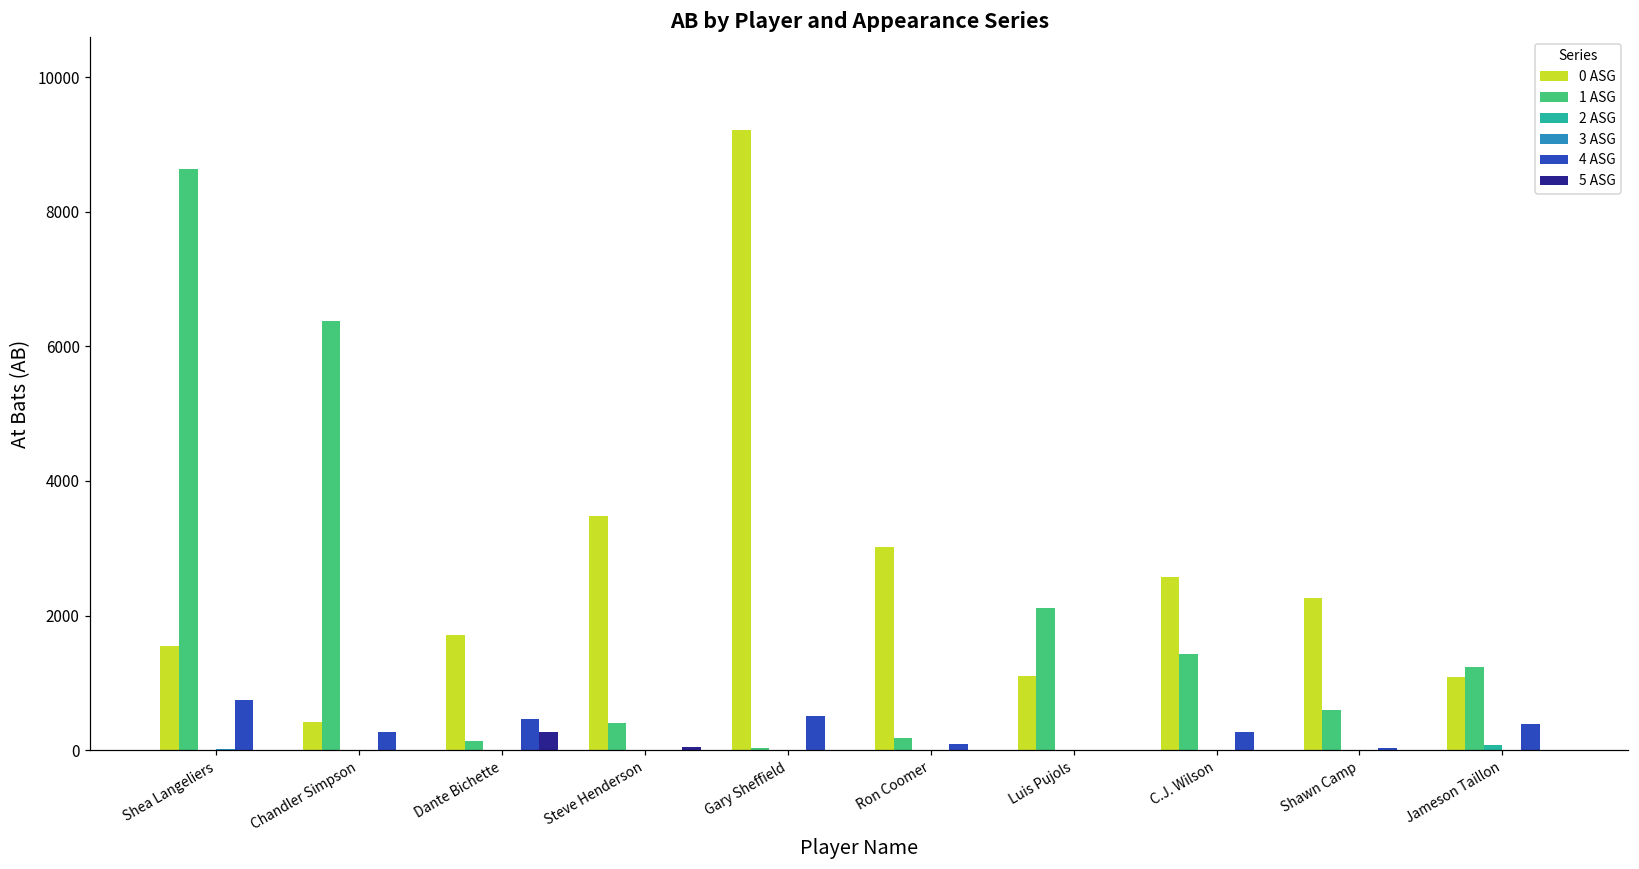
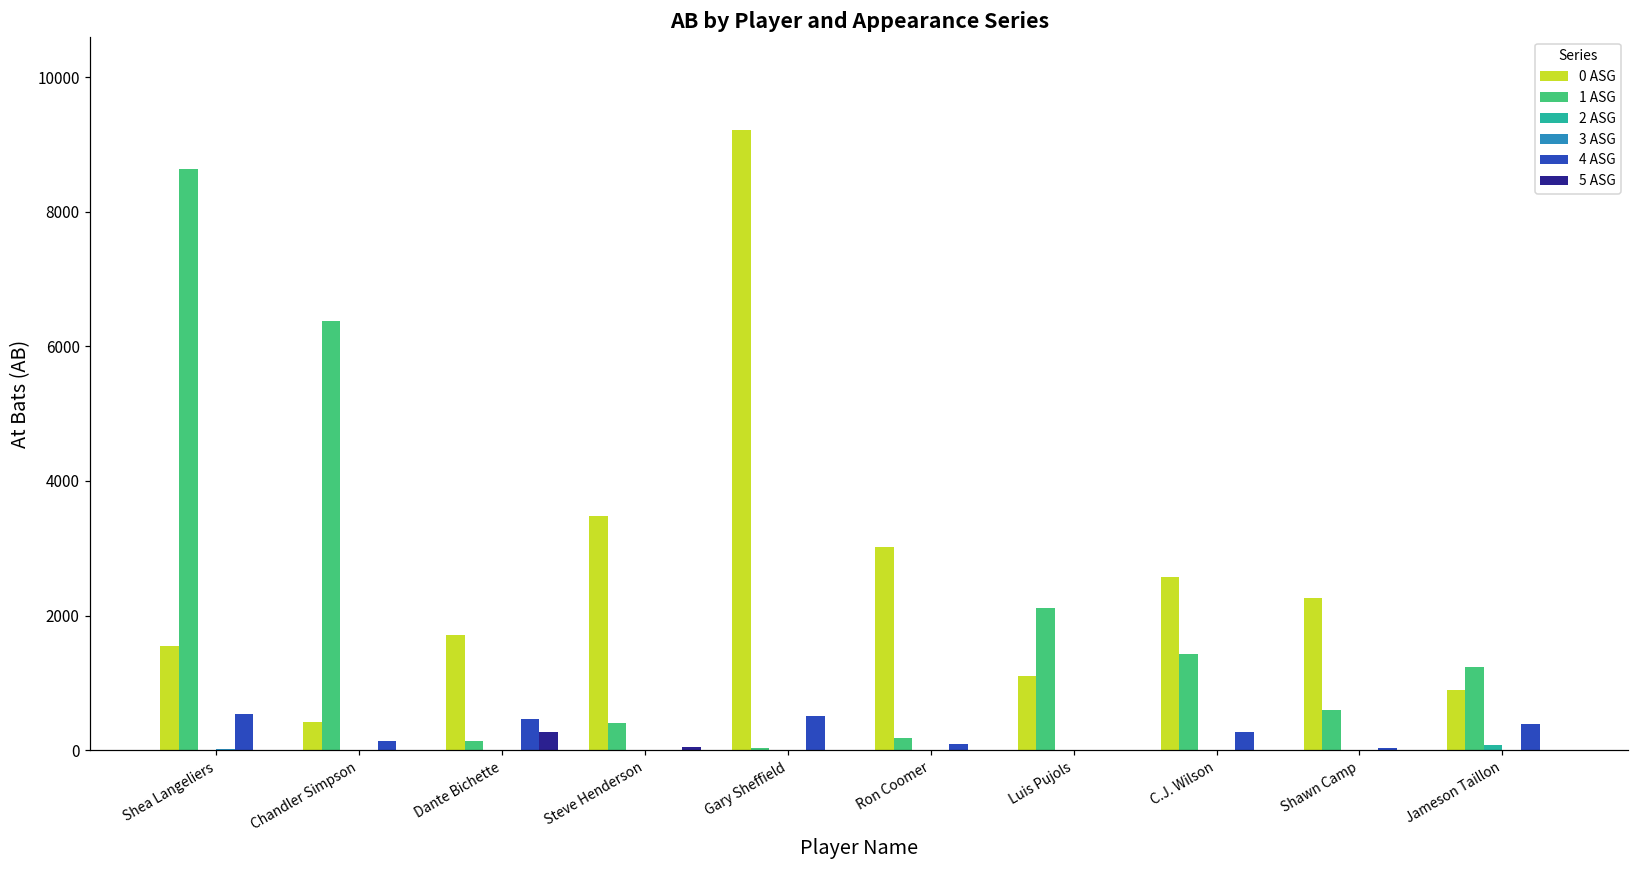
4 ASG, Shea Langeliers: 700 -> 500
4 ASG, Chandler Simpson: 300 -> 100
0 ASG, Jameson Taillon: 1100 -> 900
